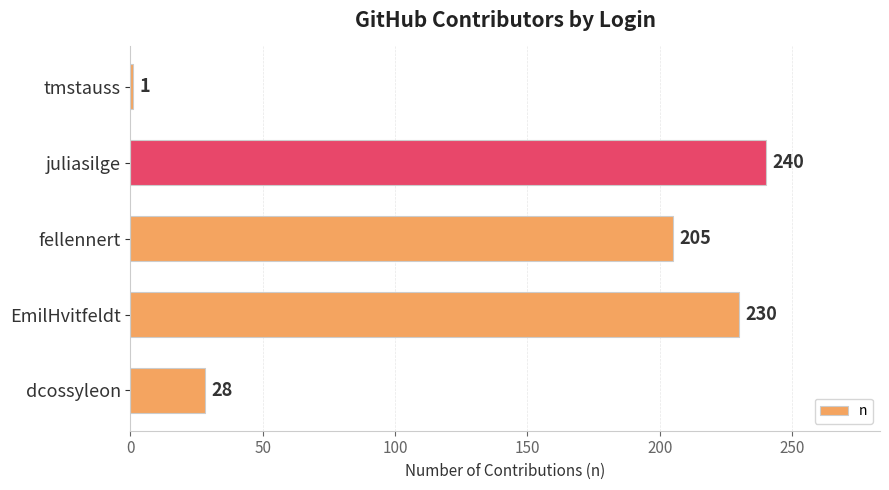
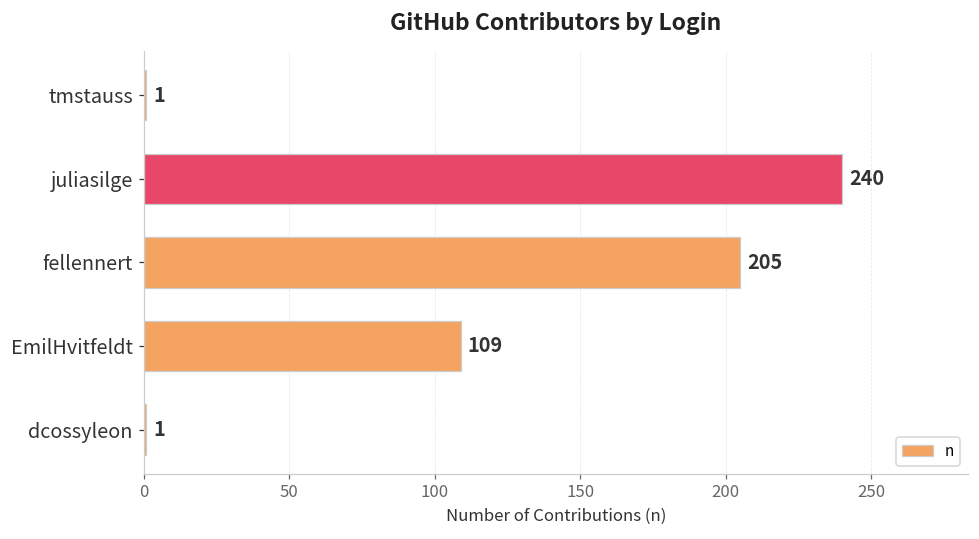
EmilHvitfeldt: 230 -> 109
dcossyleon: 28 -> 1
